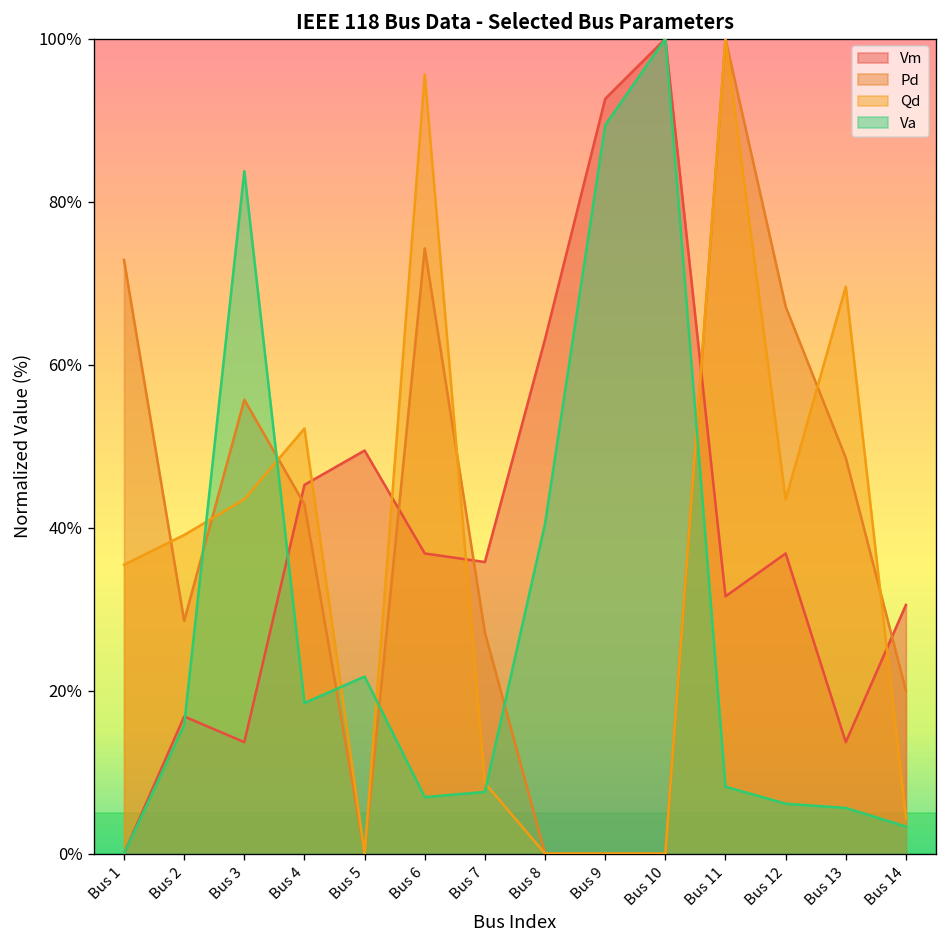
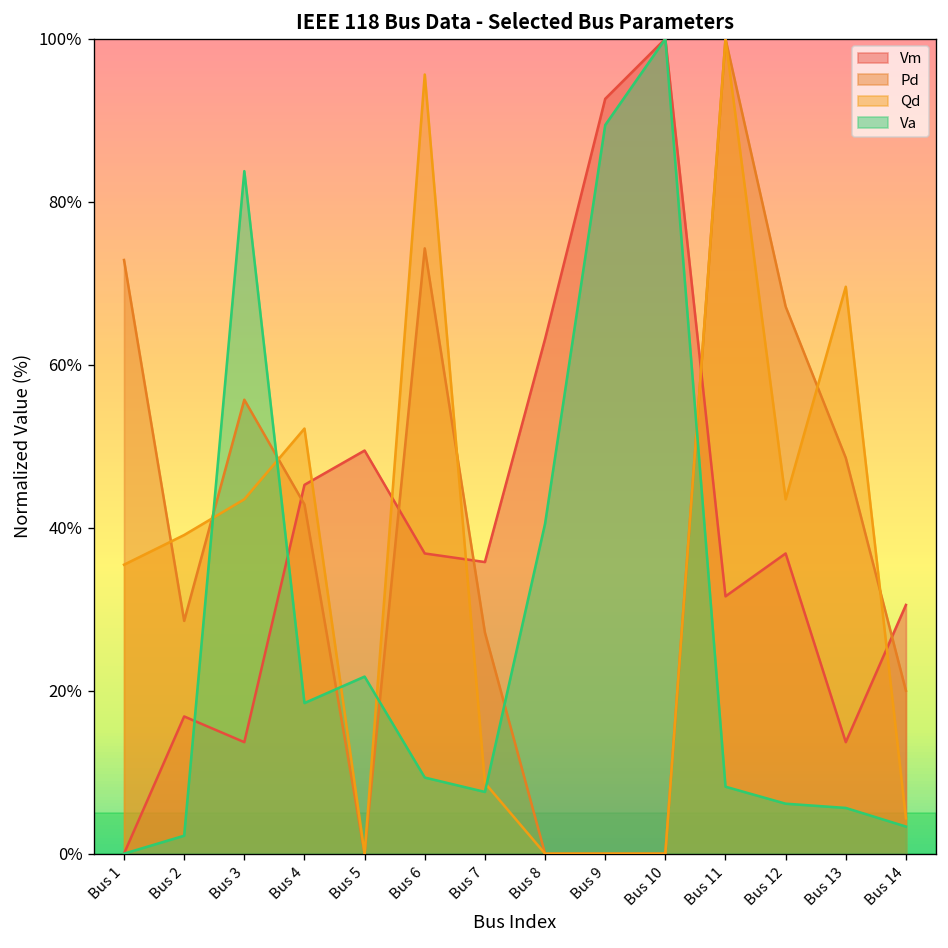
Va, Bus 2: 16% -> 2%
Va, Bus 6: 7% -> 9%
